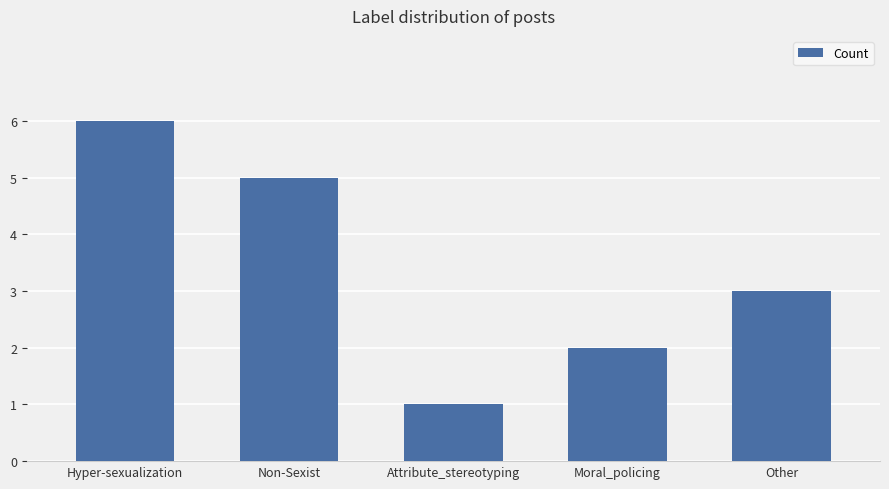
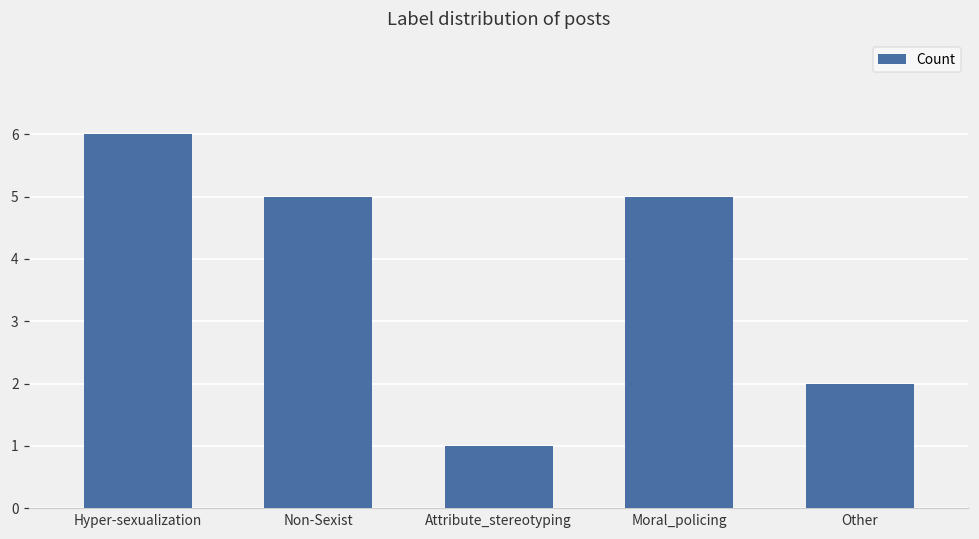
Moral_policing: 2 -> 5
Other: 3 -> 2
